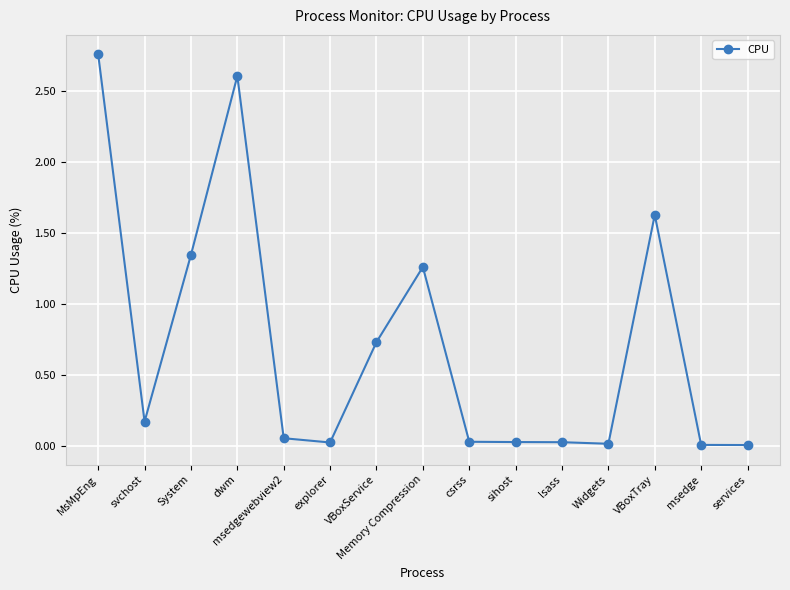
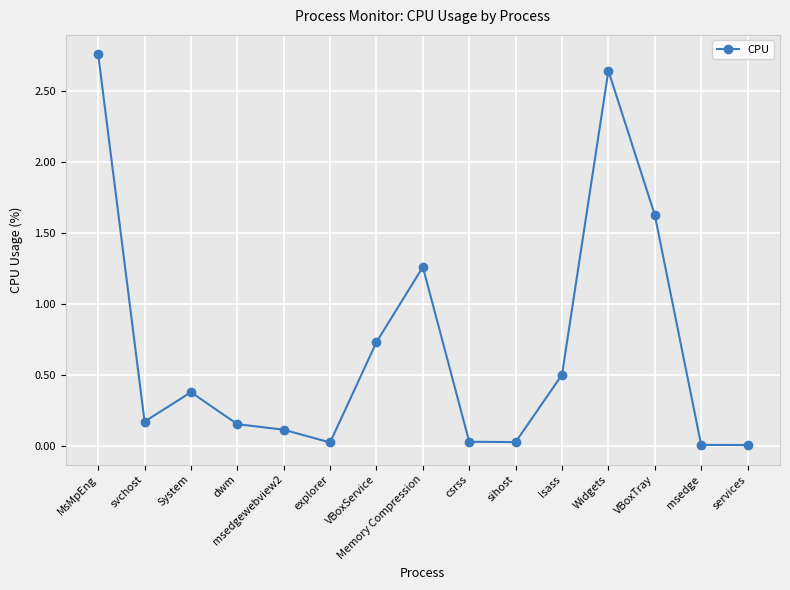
System: 1.35 -> 0.38
dwm: 2.61 -> 0.16
msedgewebview2: 0.06 -> 0.12
lsass: 0.03 -> 0.50
Widgets: 0.02 -> 2.65
